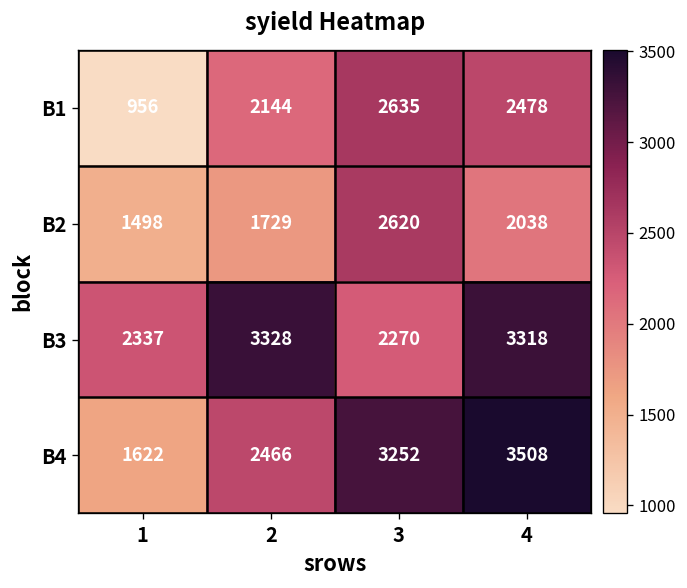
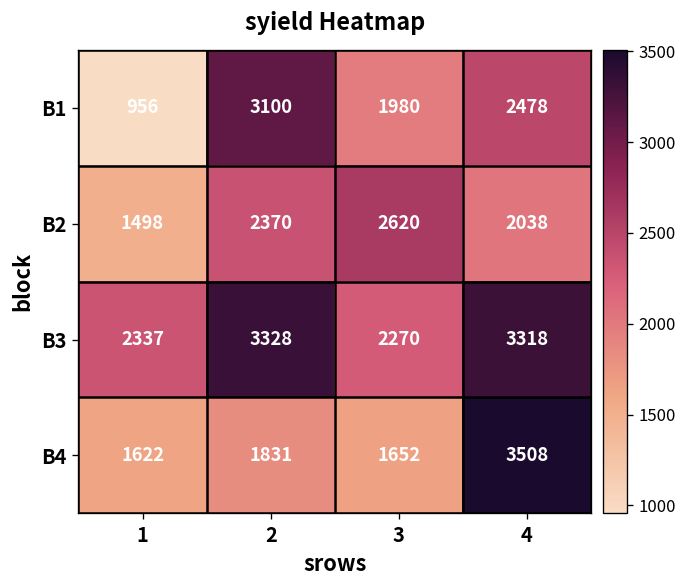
B1, 2: 2144 -> 3100
B1, 3: 2635 -> 1980
B2, 2: 1729 -> 2370
B4, 2: 2466 -> 1831
B4, 3: 3252 -> 1652
